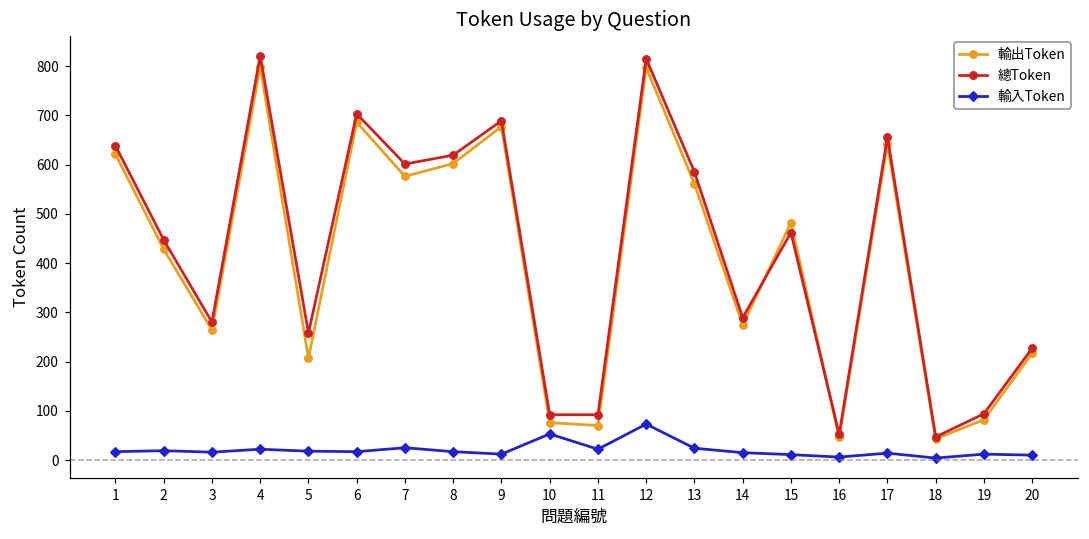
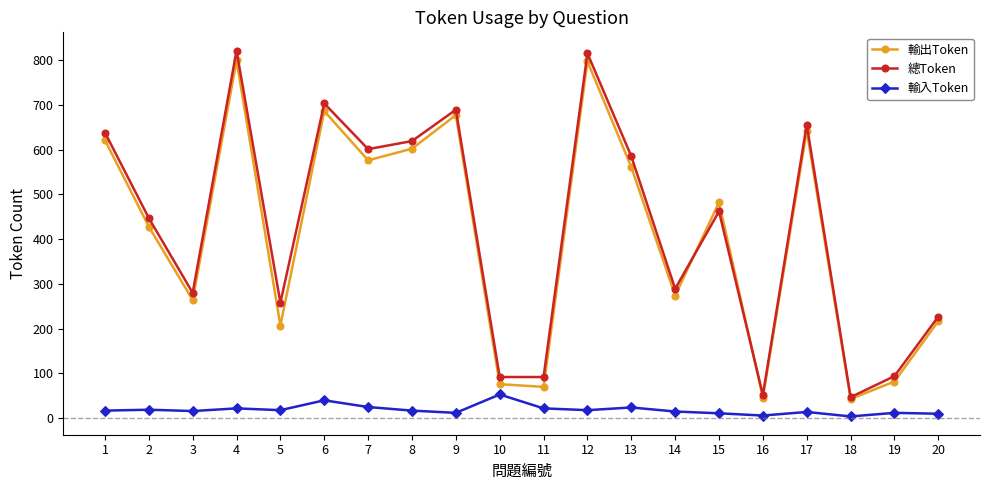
輸入Token, 6: 20 -> 40
輸入Token, 12: 70 -> 20
